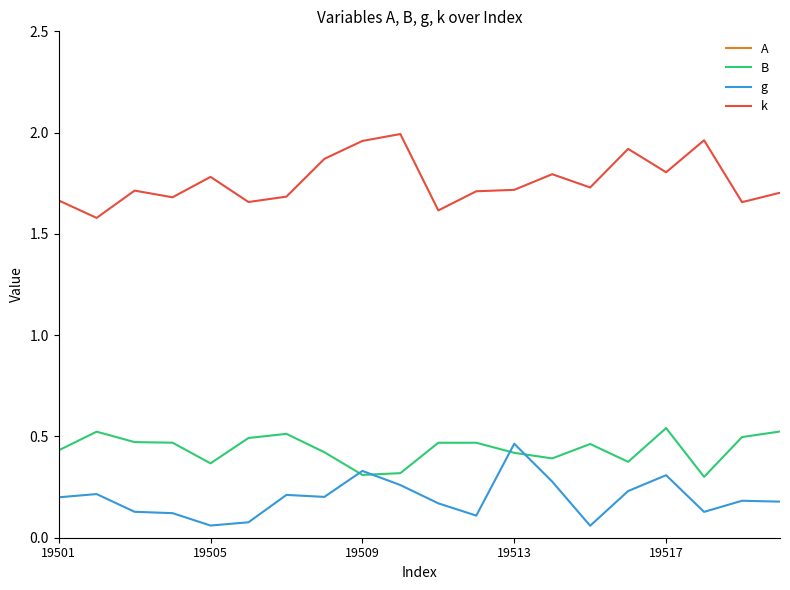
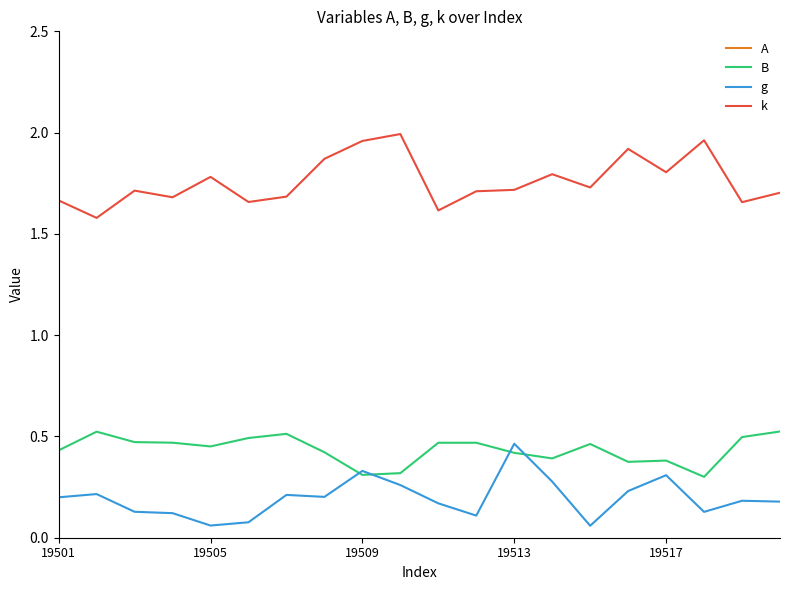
B, 19505: 0.37 -> 0.45
B, 19517: 0.54 -> 0.38
